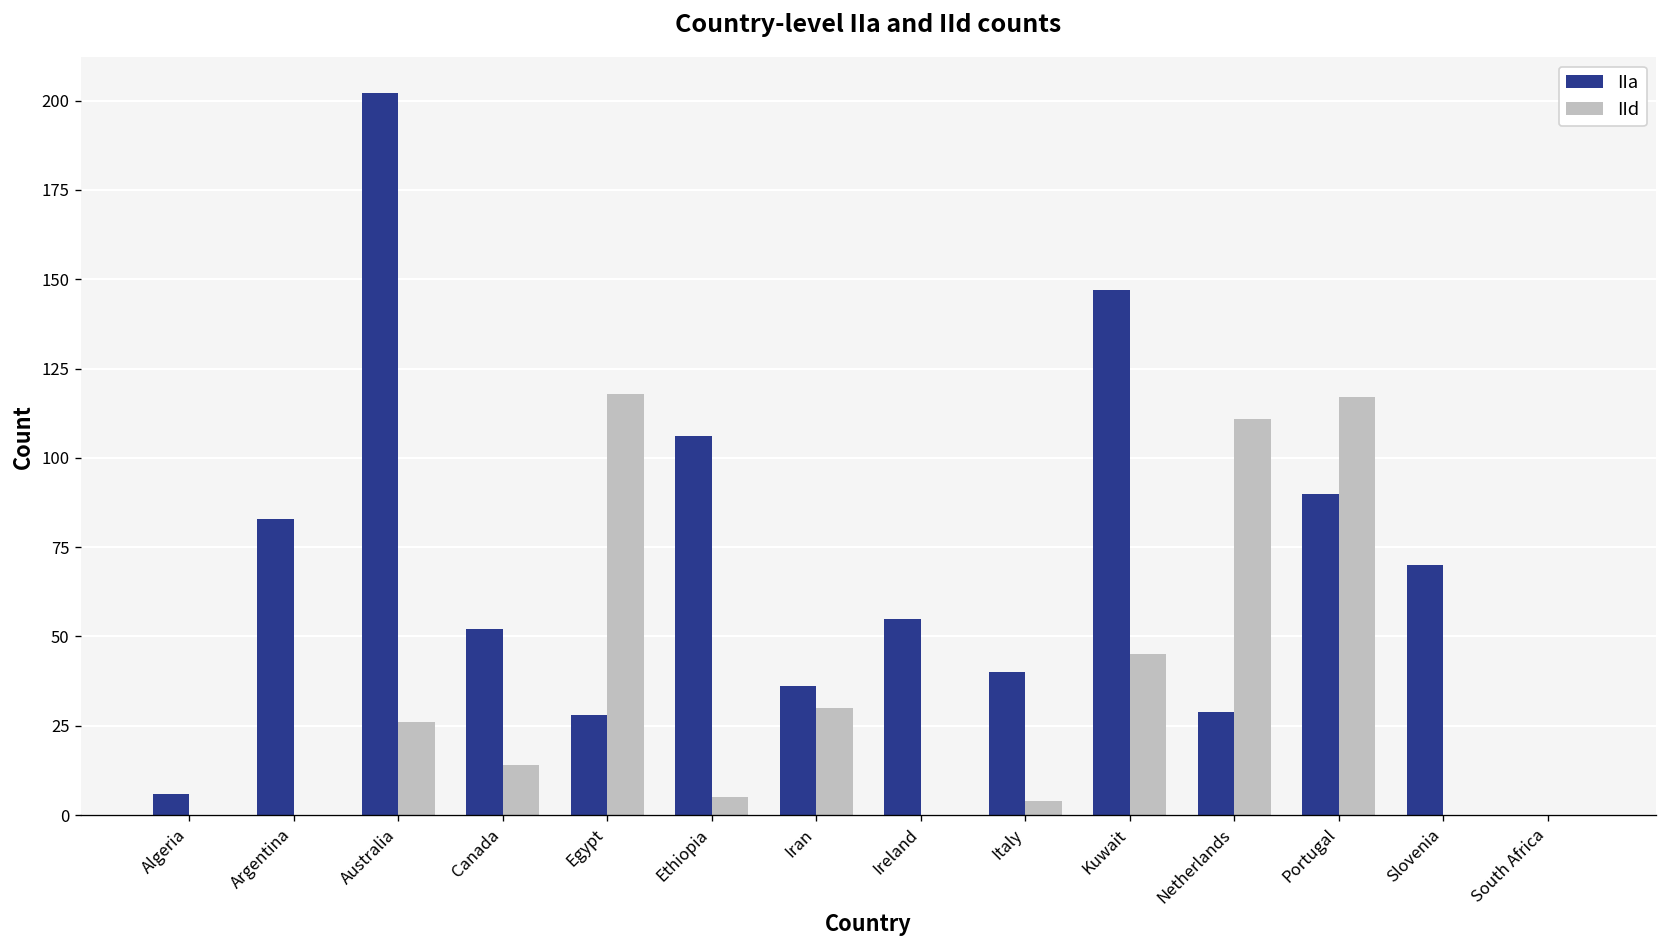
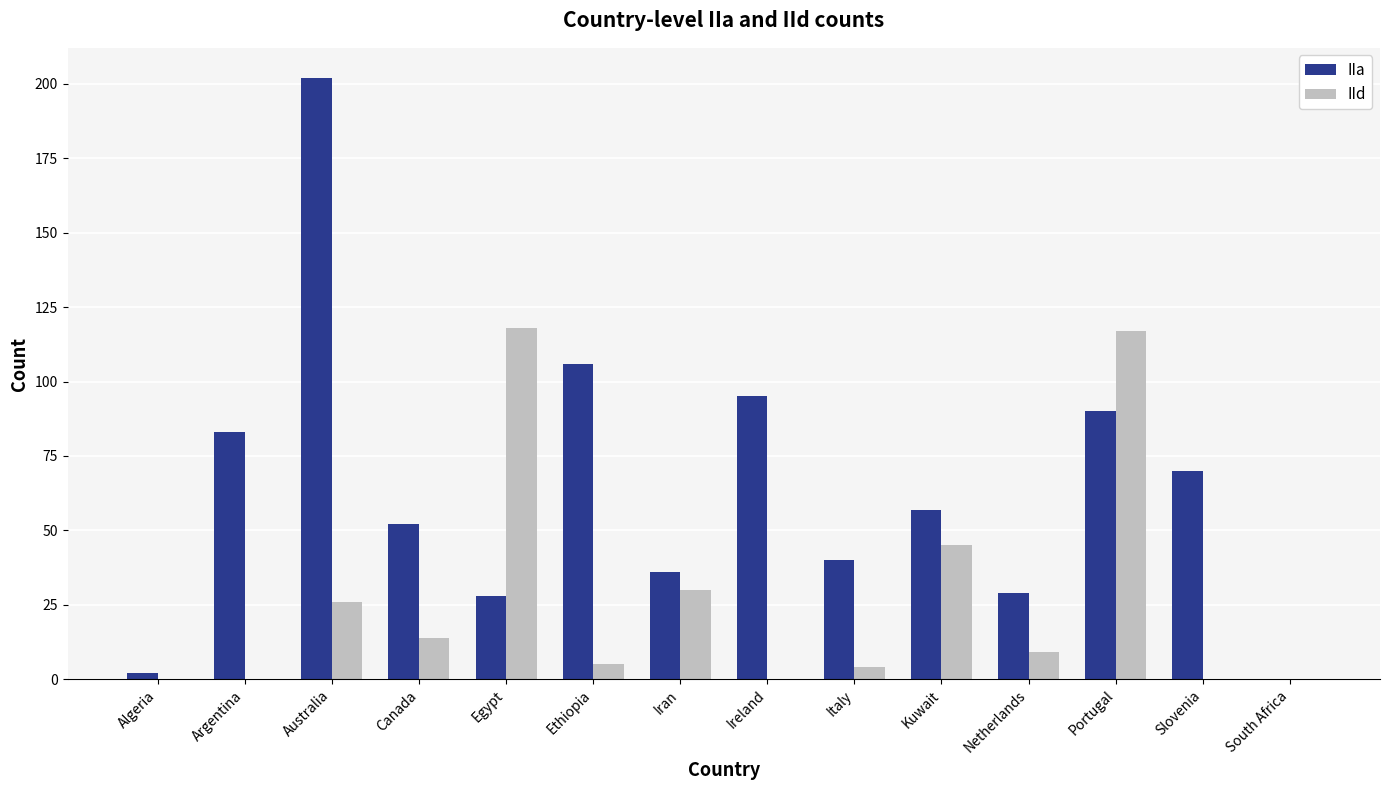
IIa, Algeria: 6 -> 2
IIa, Ireland: 55 -> 95
IIa, Kuwait: 147 -> 57
IId, Netherlands: 111 -> 9
